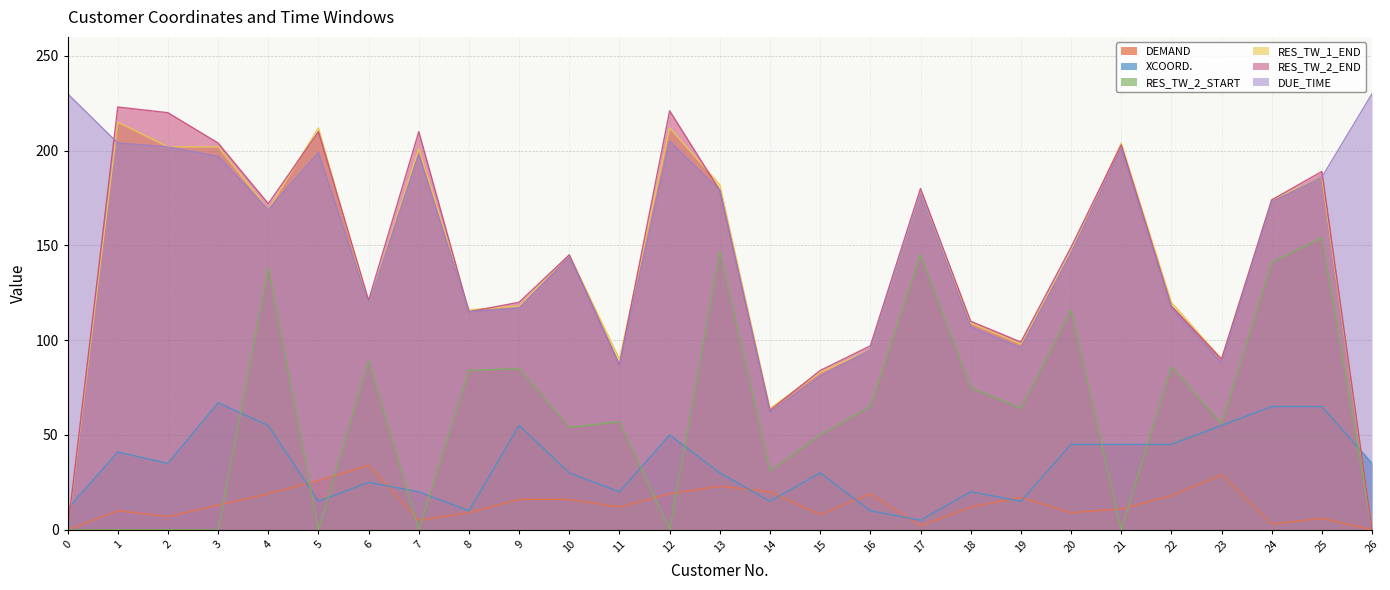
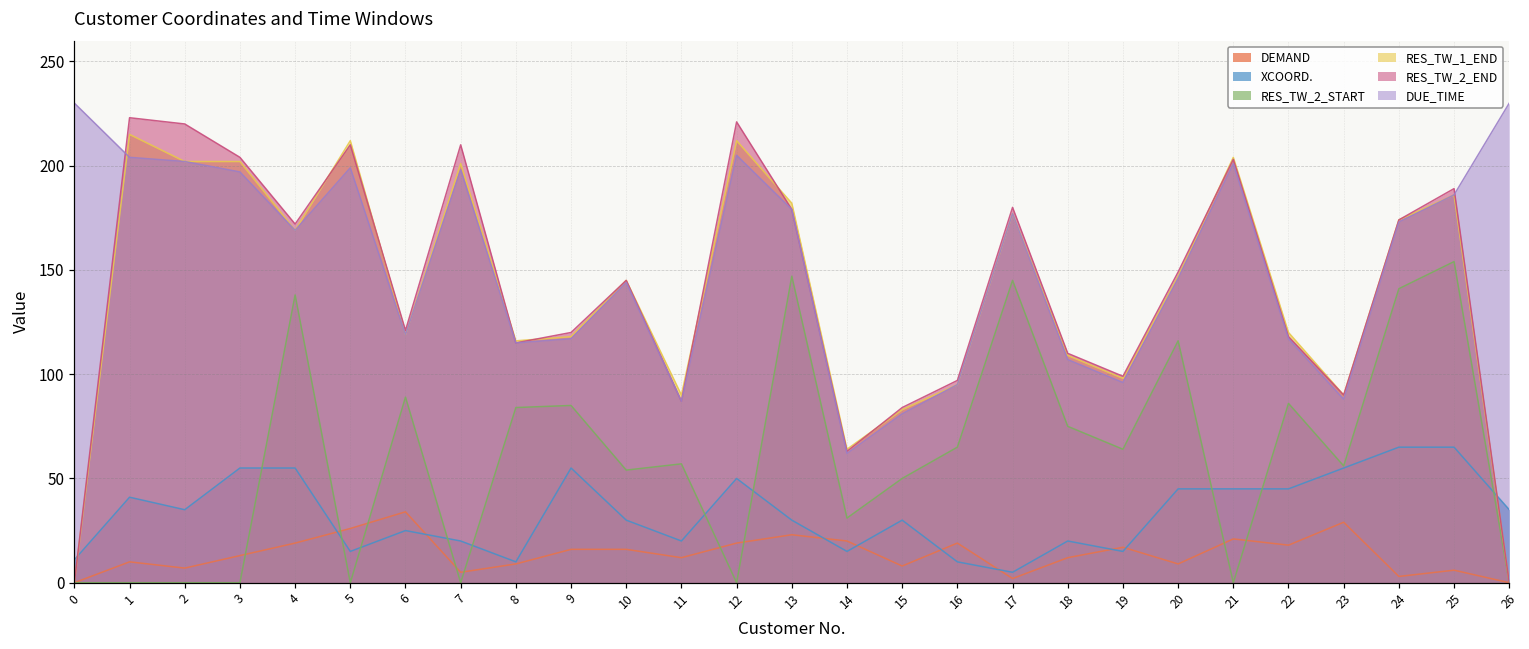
XCOORD., 3: 67 -> 55
DEMAND, 21: 11 -> 21
